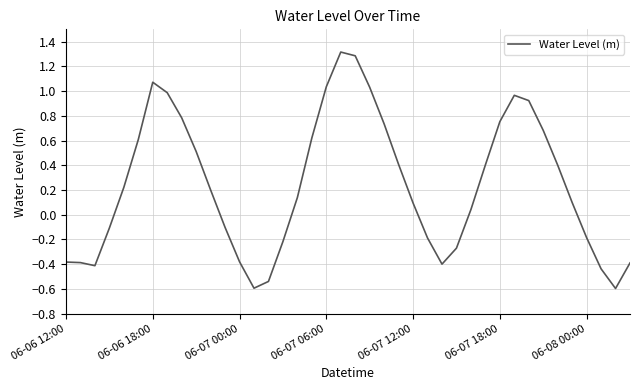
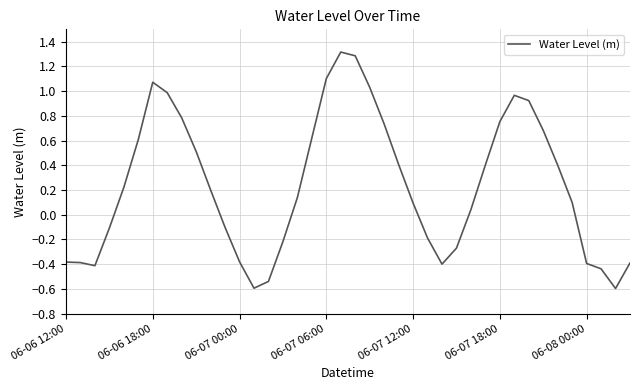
06-07 06:00: 1.04 -> 1.10
06-08 00:00: -0.19 -> -0.39
